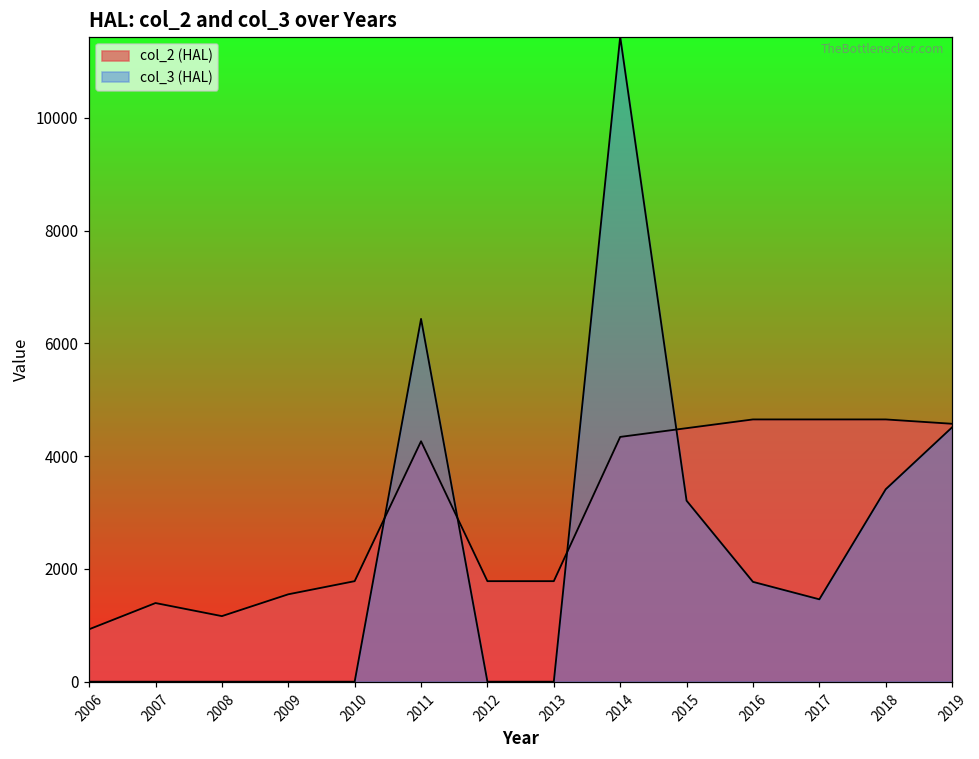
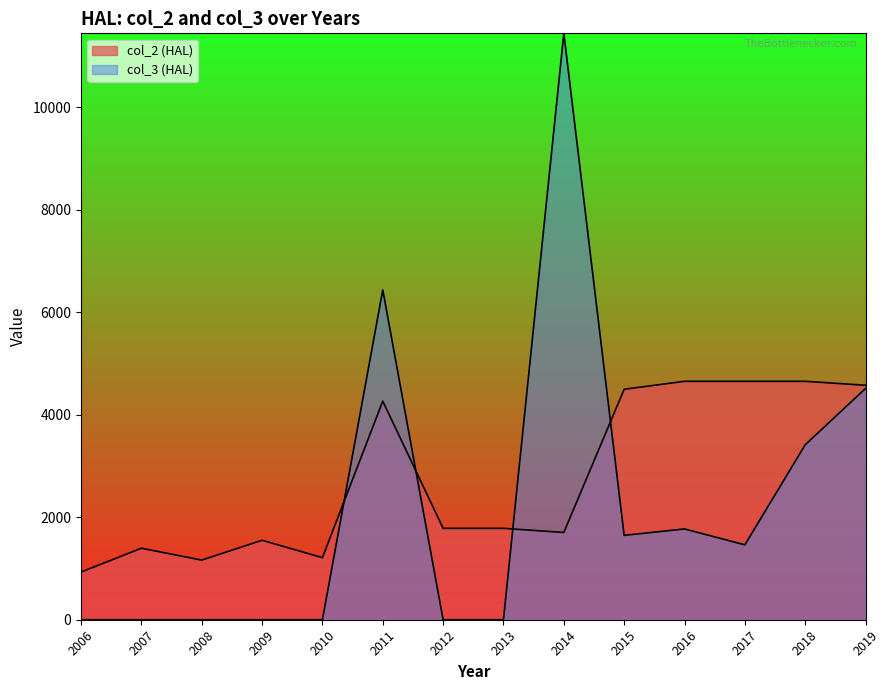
col_2 (HAL), 2010: 1800 -> 1200
col_2 (HAL), 2014: 4300 -> 1700
col_3 (HAL), 2015: 3200 -> 1600
